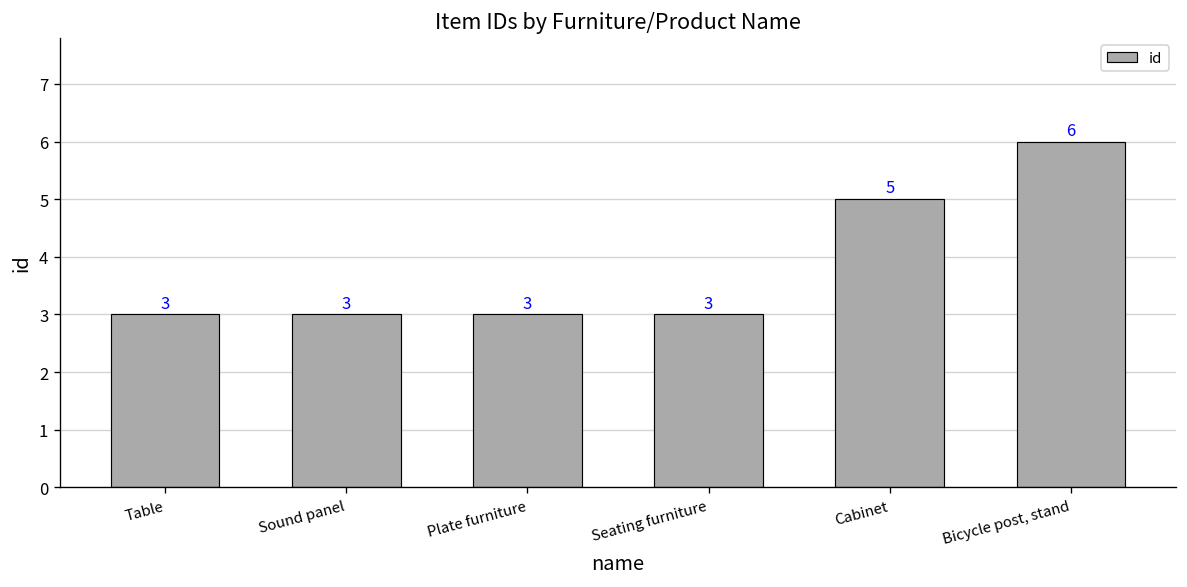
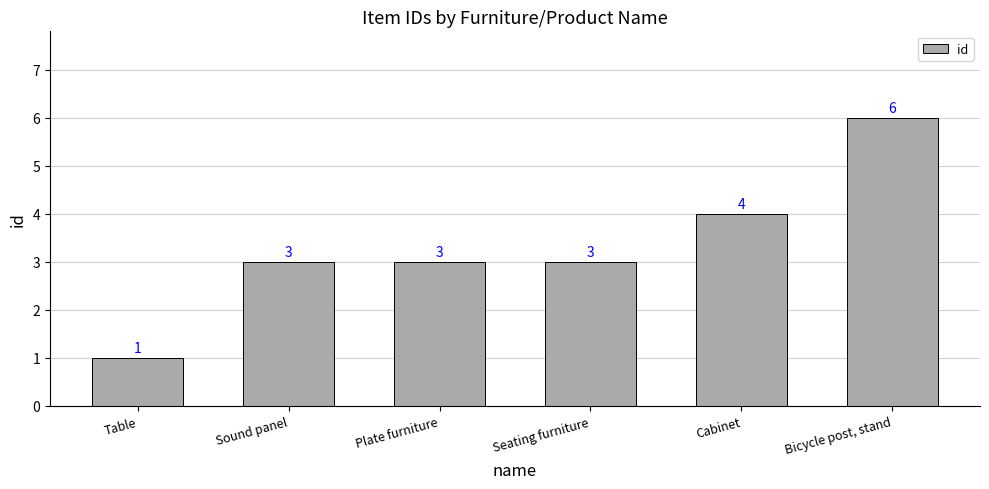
Table: 3 -> 1
Cabinet: 5 -> 4
